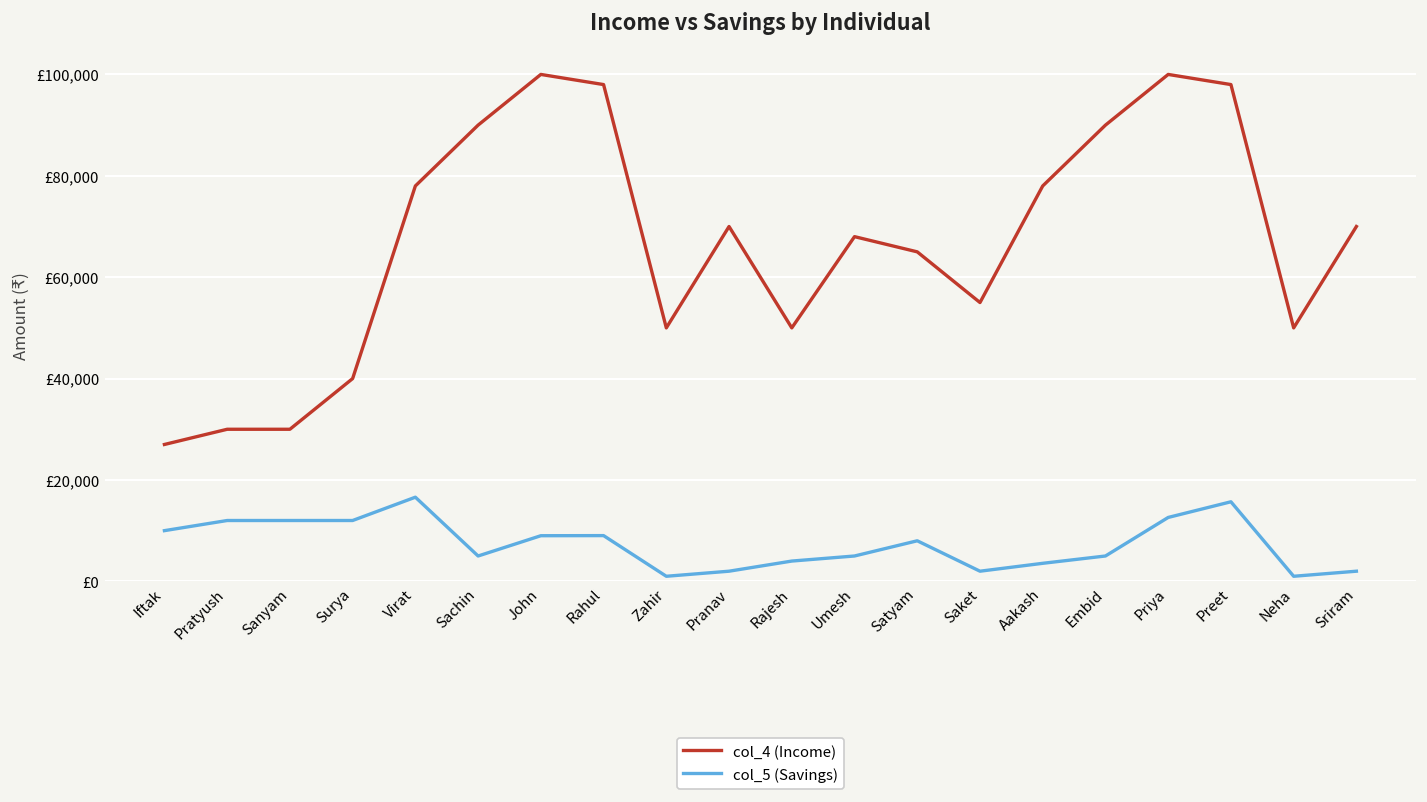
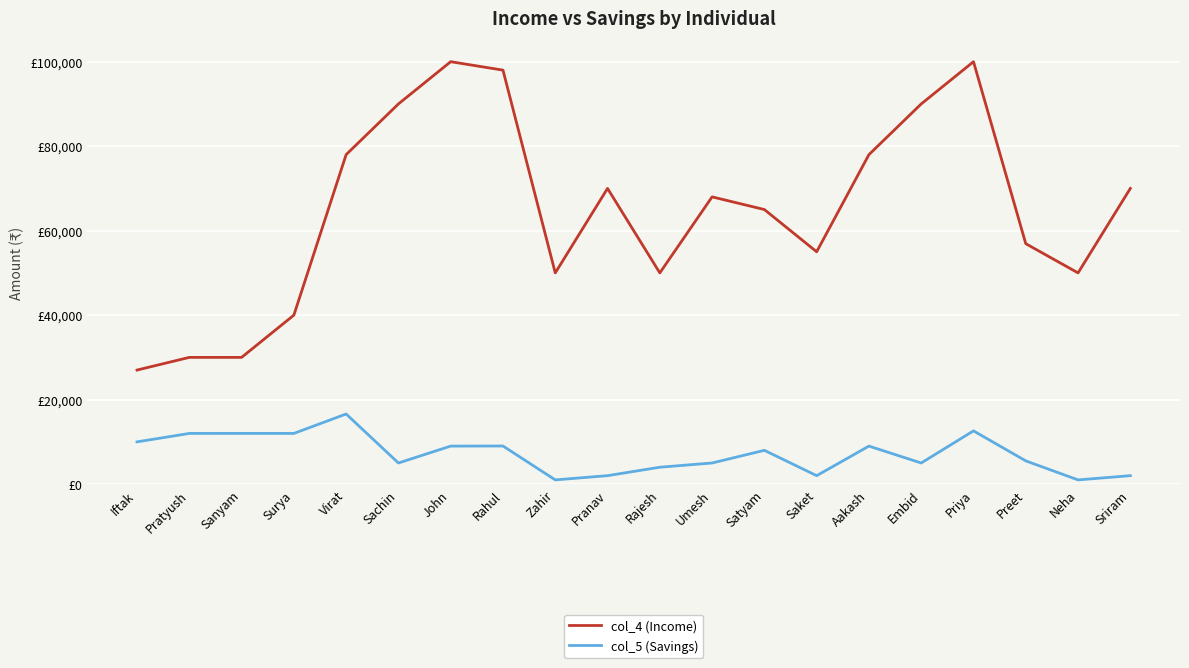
col_5 (Savings), Aakash: £4,000 -> £9,000
col_4 (Income), Preet: £98,000 -> £57,000
col_5 (Savings), Preet: £16,000 -> £6,000
